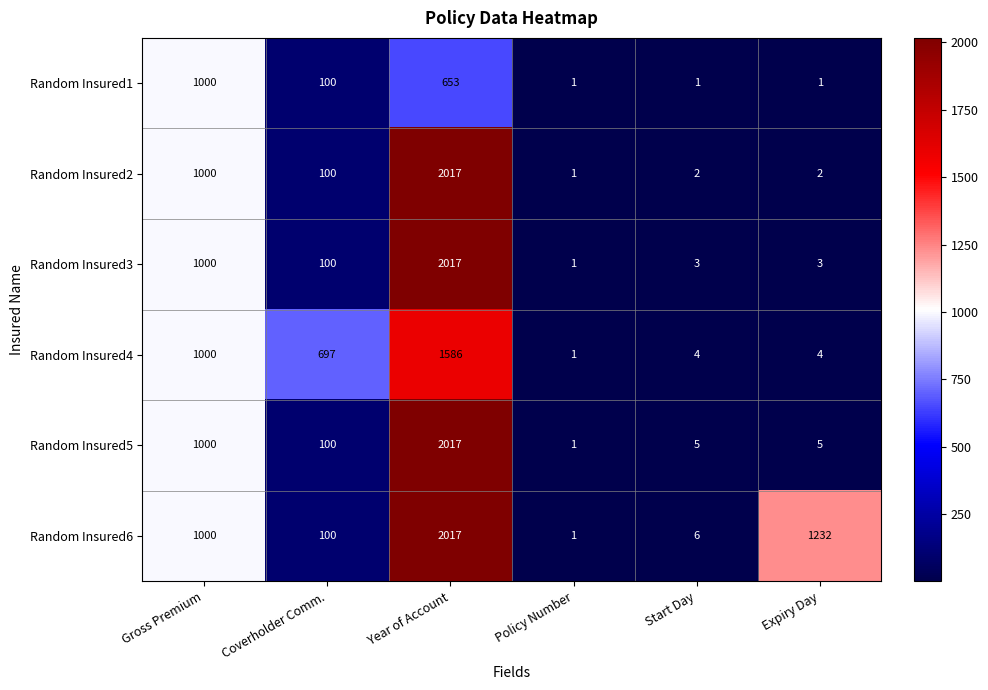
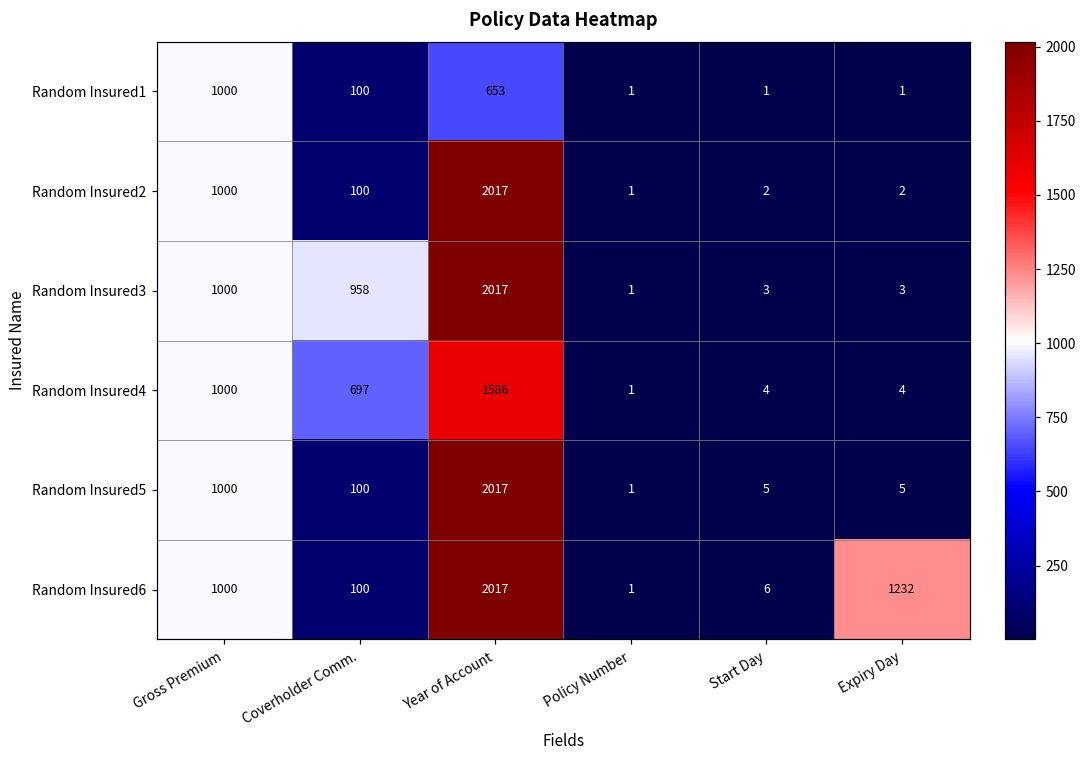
Random Insured3, Coverholder Comm.: 100 -> 958
